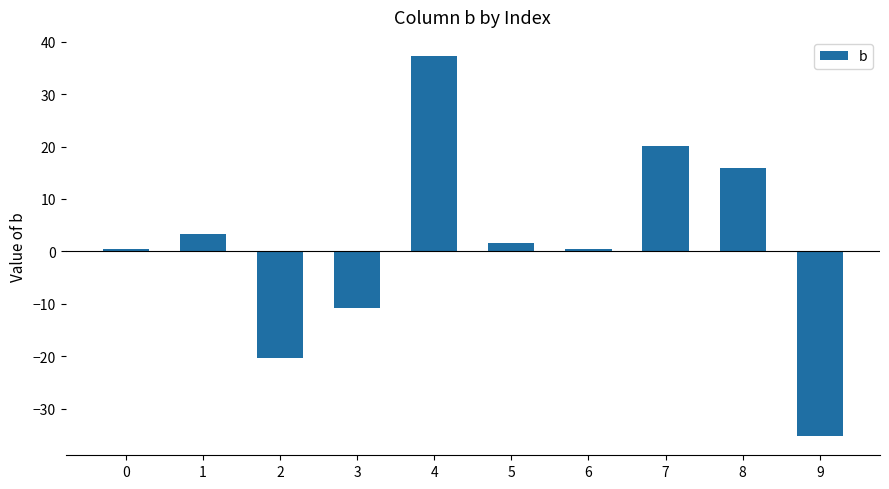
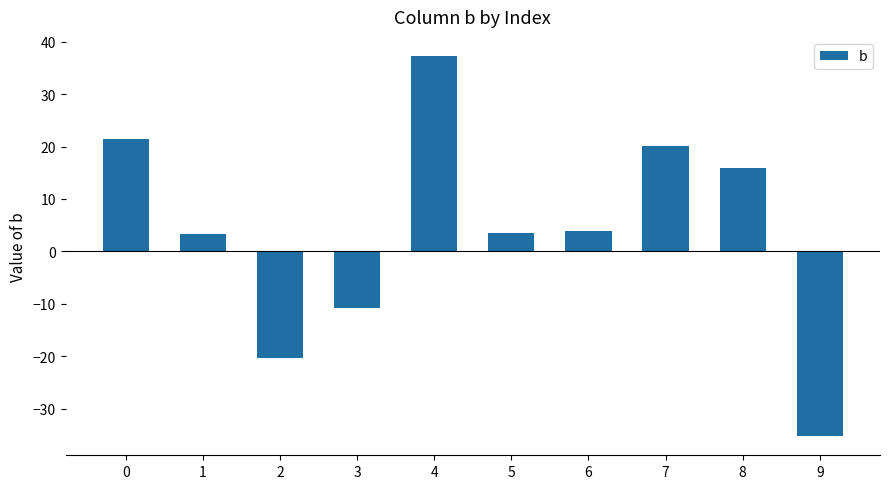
0: 0 -> 21
5: 2 -> 3
6: 0 -> 4
